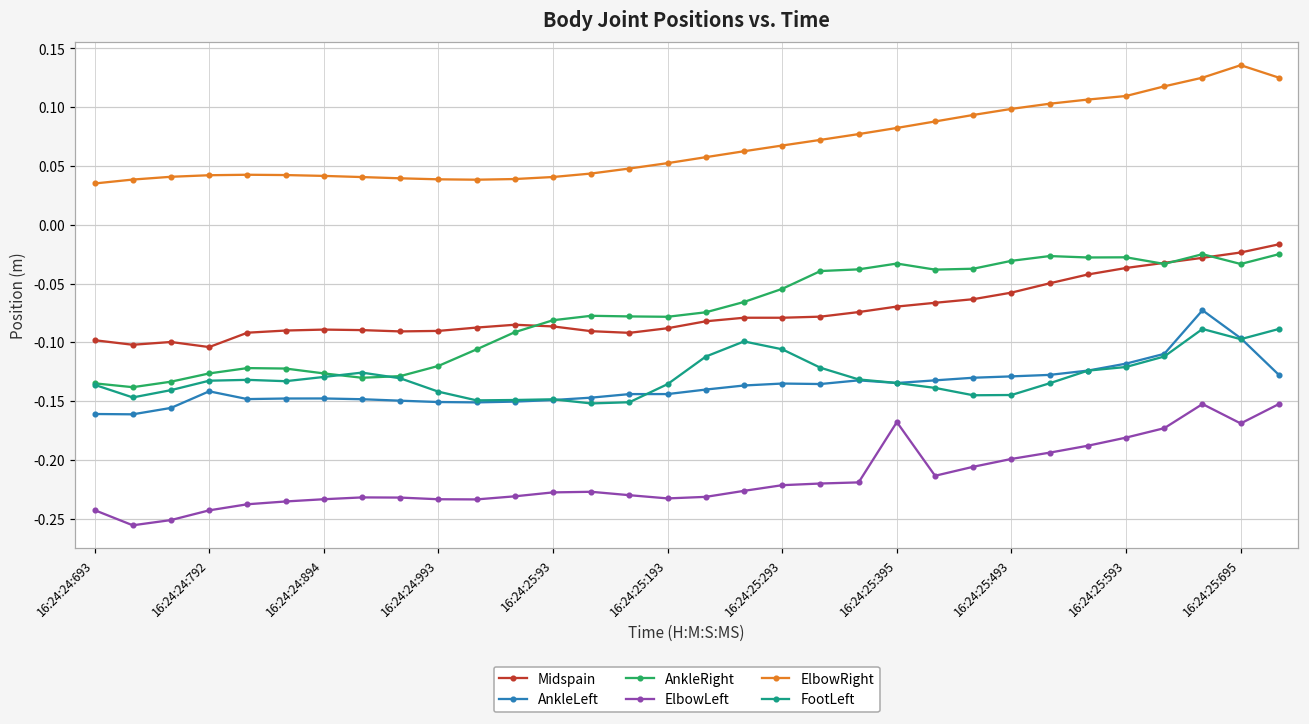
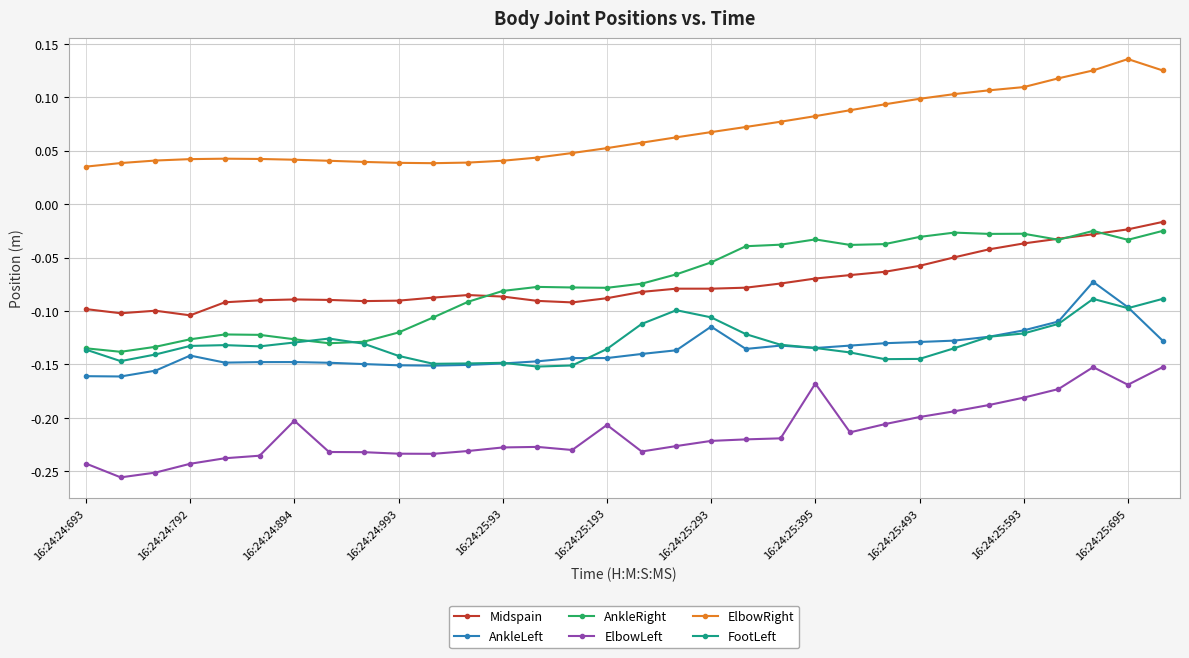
ElbowLeft, 16:24:24:894: -0.233 -> -0.203
ElbowLeft, 16:24:25:193: -0.233 -> -0.207
AnkleLeft, 16:24:25:293: -0.135 -> -0.115
